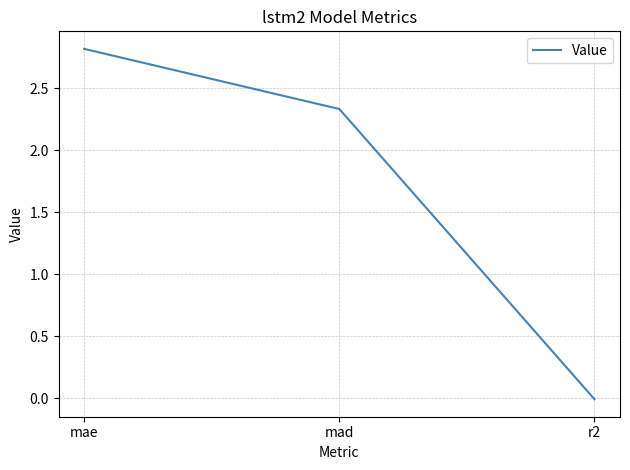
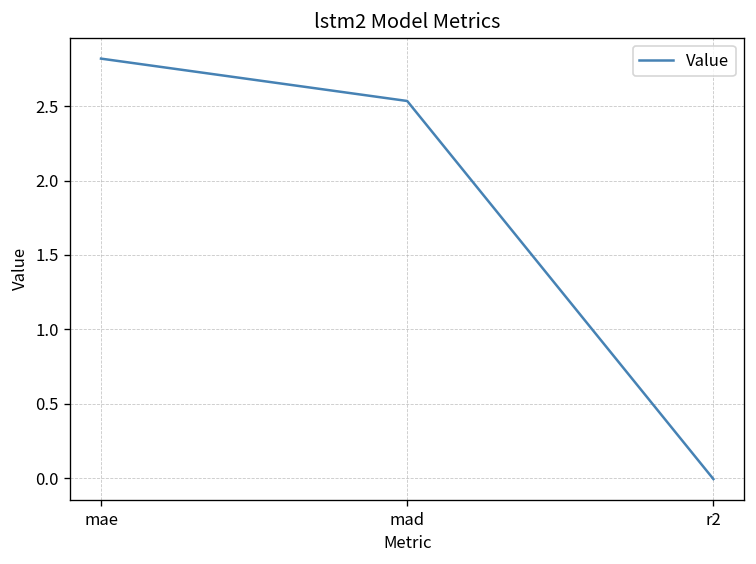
mad: 2.33 -> 2.53
